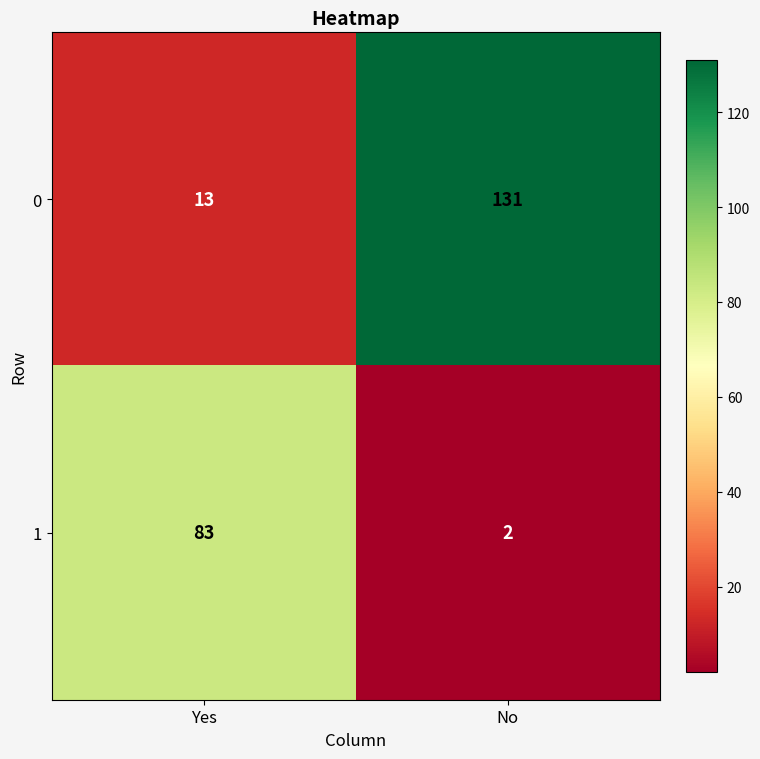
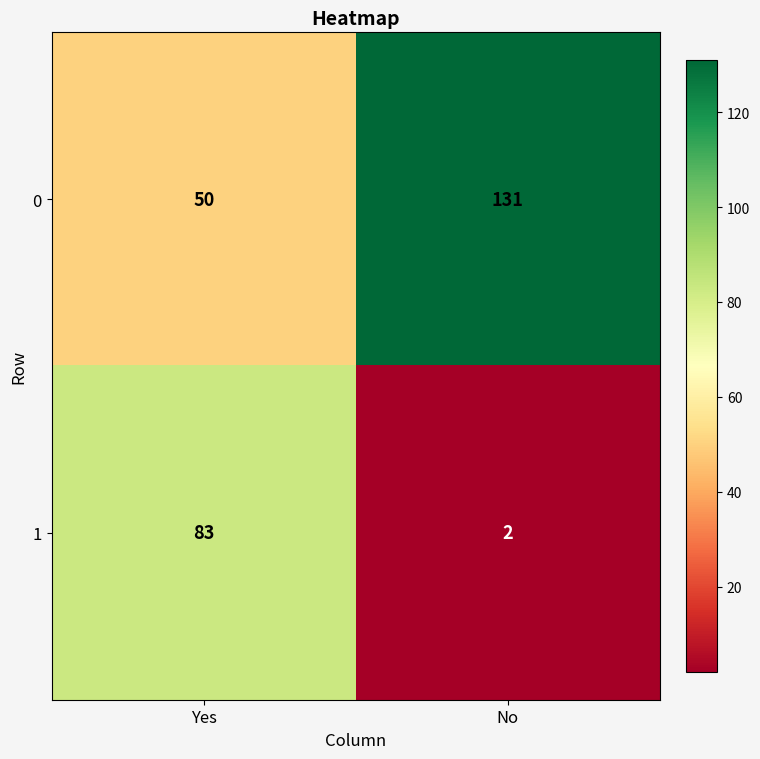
0, Yes: 13 -> 50
